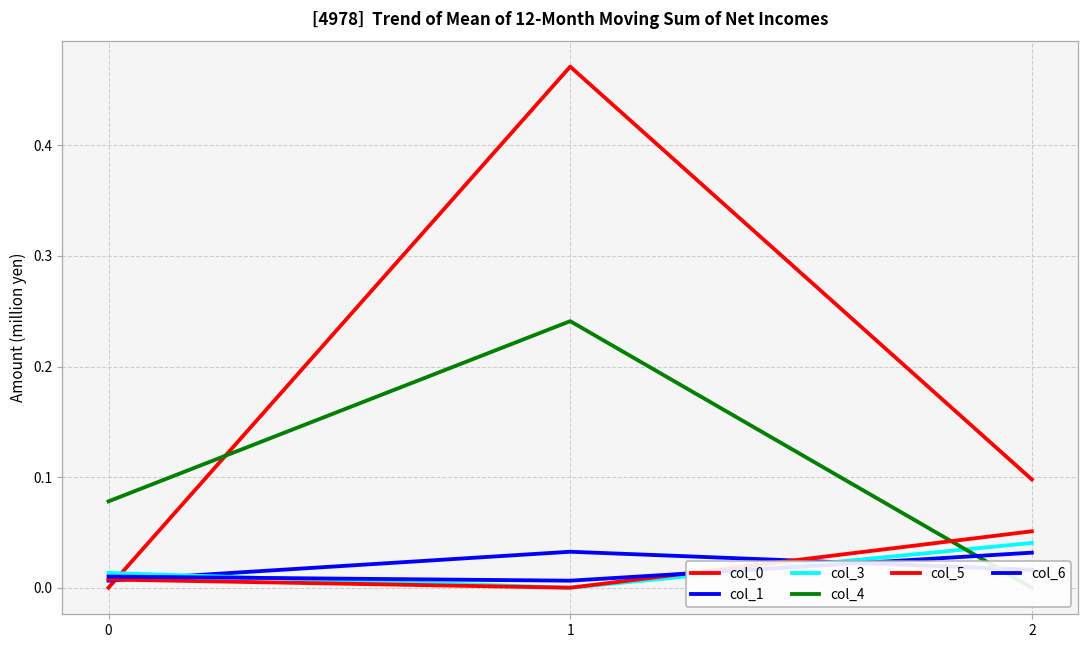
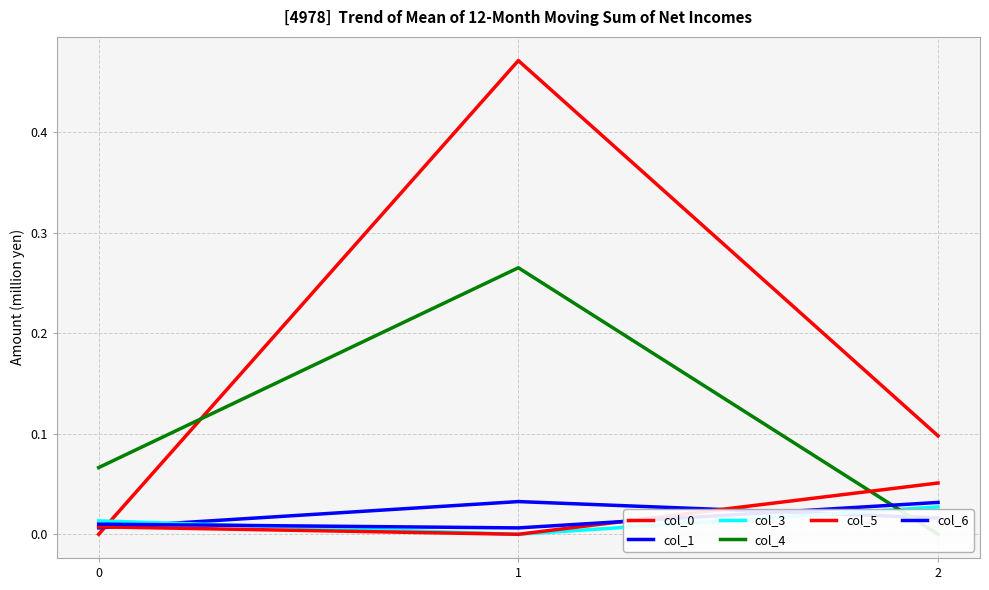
col_4, 0: 0.078 -> 0.066
col_4, 1: 0.241 -> 0.265
col_3, 2: 0.040 -> 0.027
